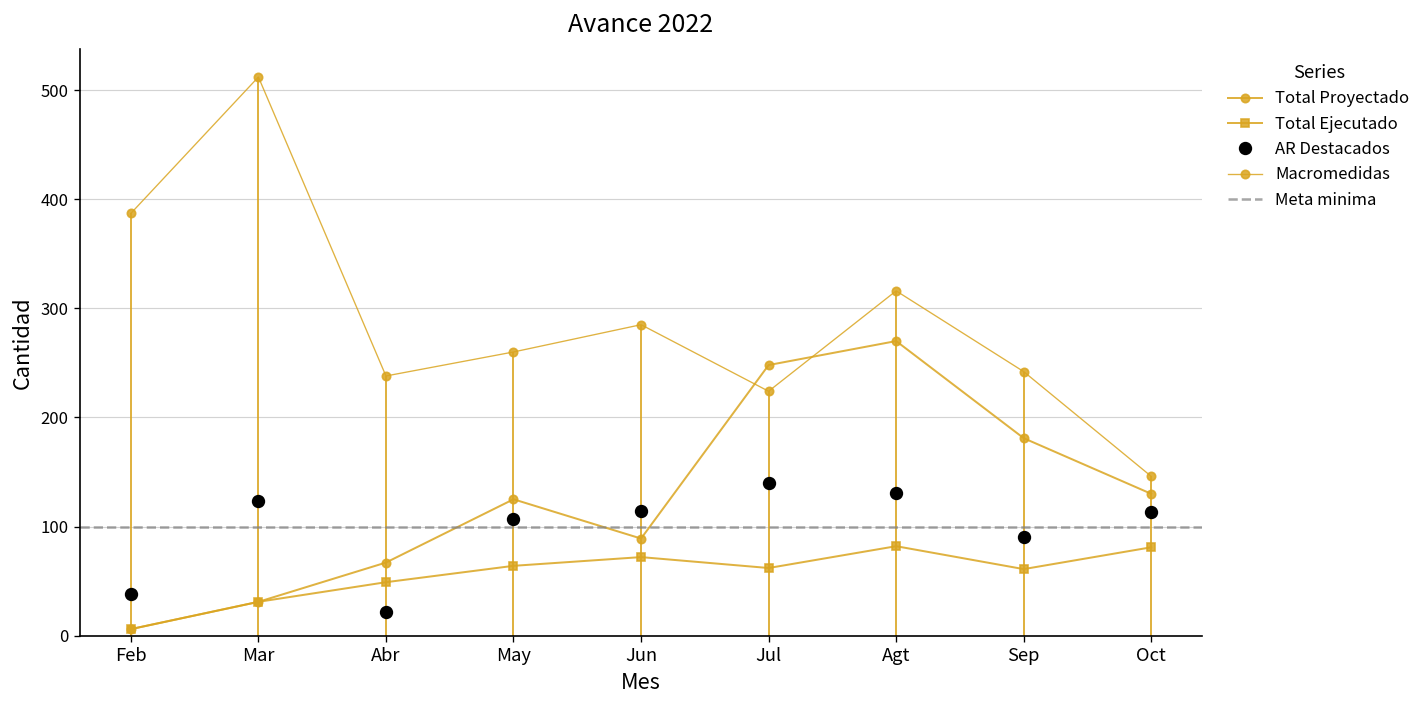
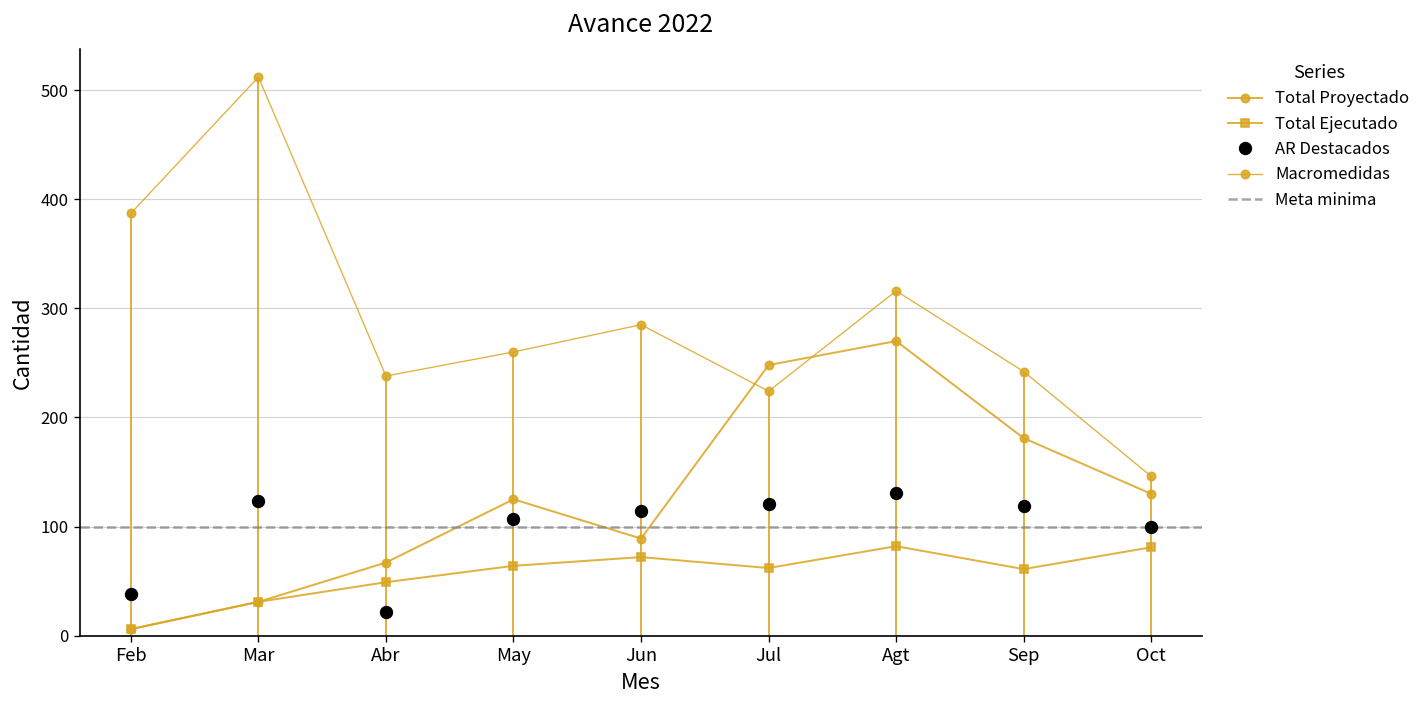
AR Destacados, Jul: 140 -> 120
AR Destacados, Sep: 90 -> 120
AR Destacados, Oct: 110 -> 100
